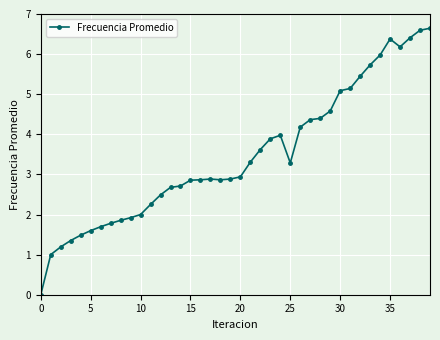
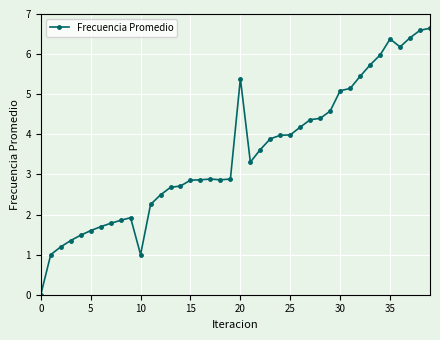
10: 2 -> 1
20: 2.9 -> 5.4
25: 3.3 -> 4.0
